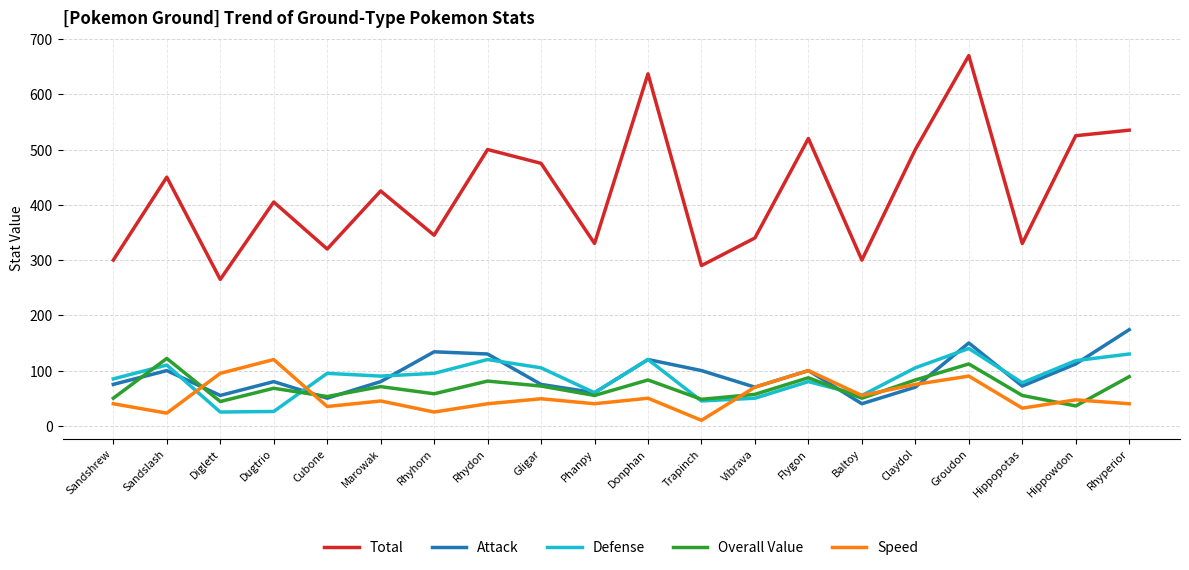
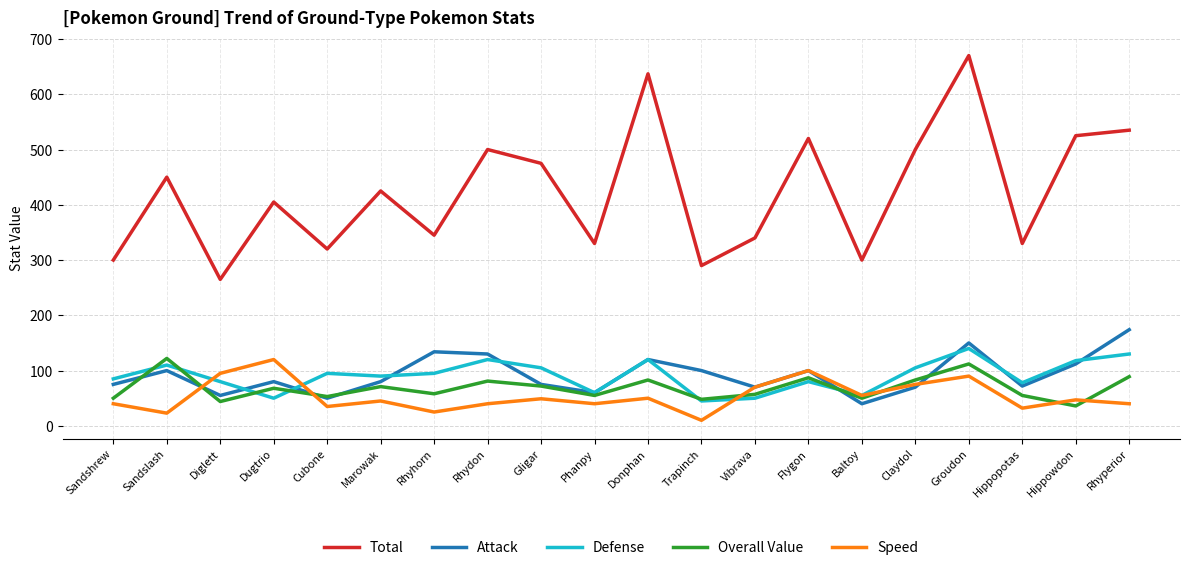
Defense, Diglett: 30 -> 80
Defense, Dugtrio: 30 -> 50
